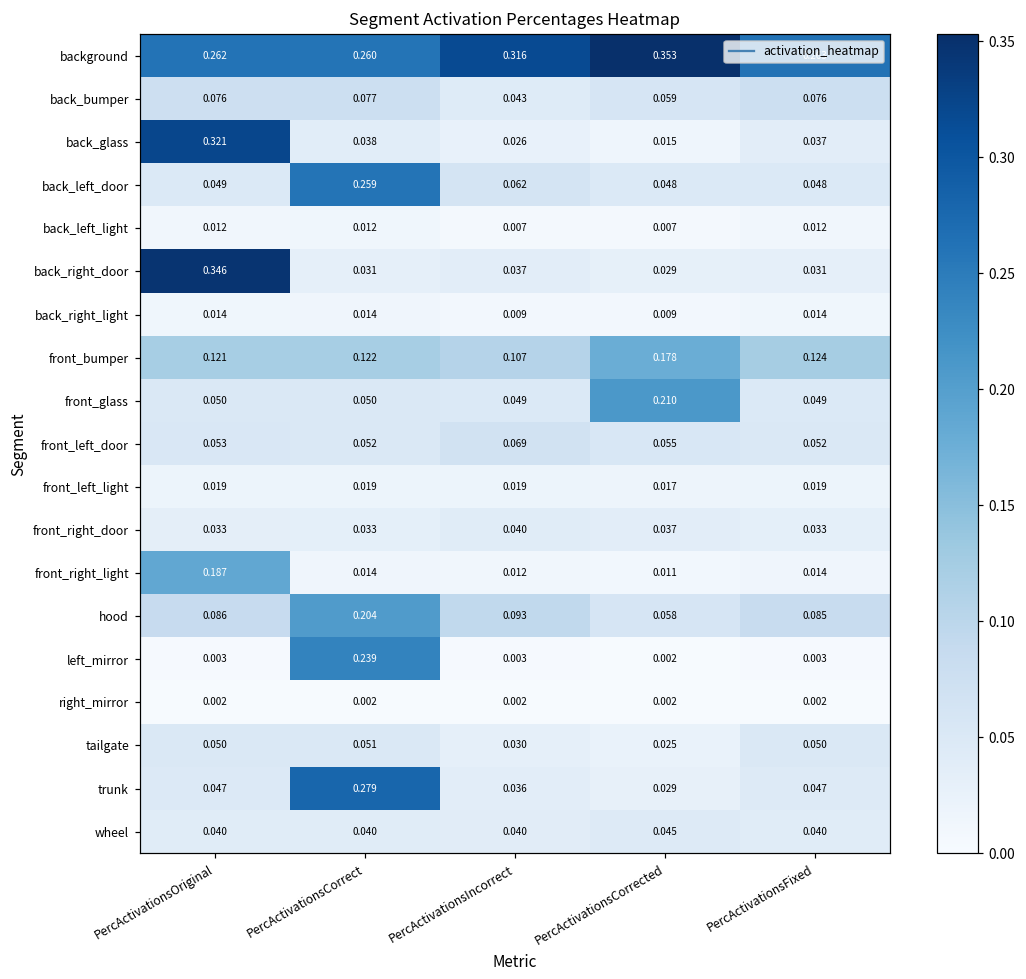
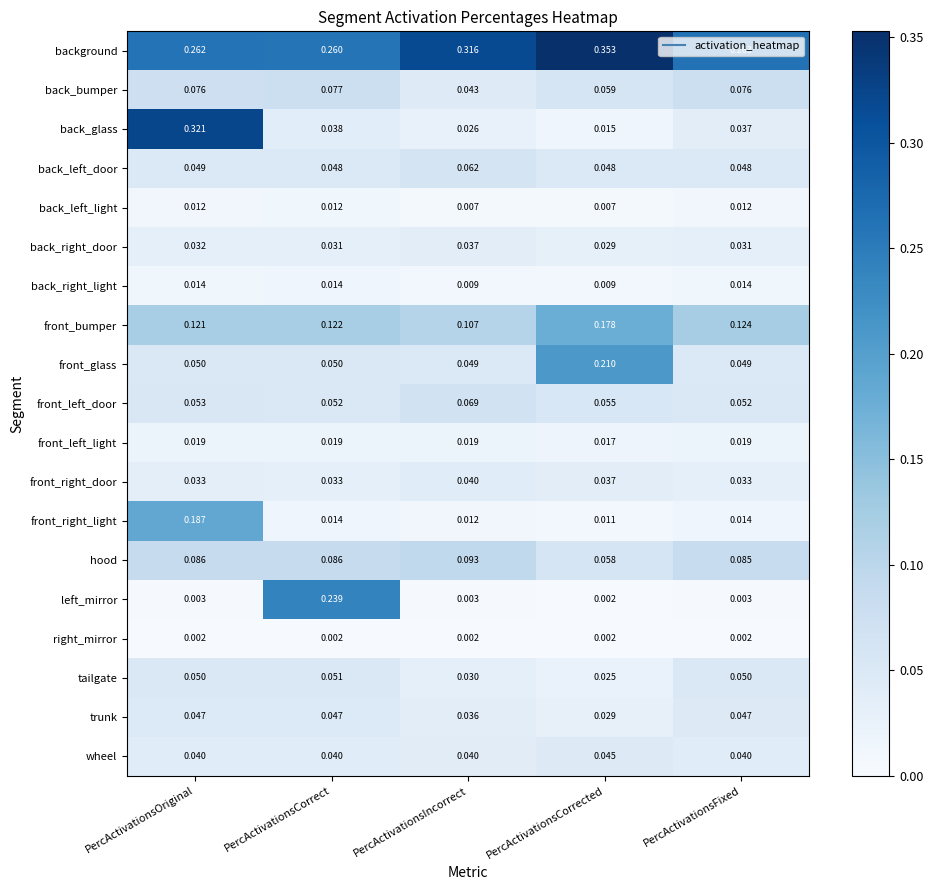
back_left_door, PercActivationsCorrect: 0.259 -> 0.048
back_right_door, PercActivationsOriginal: 0.346 -> 0.032
hood, PercActivationsCorrect: 0.204 -> 0.086
trunk, PercActivationsCorrect: 0.279 -> 0.047
